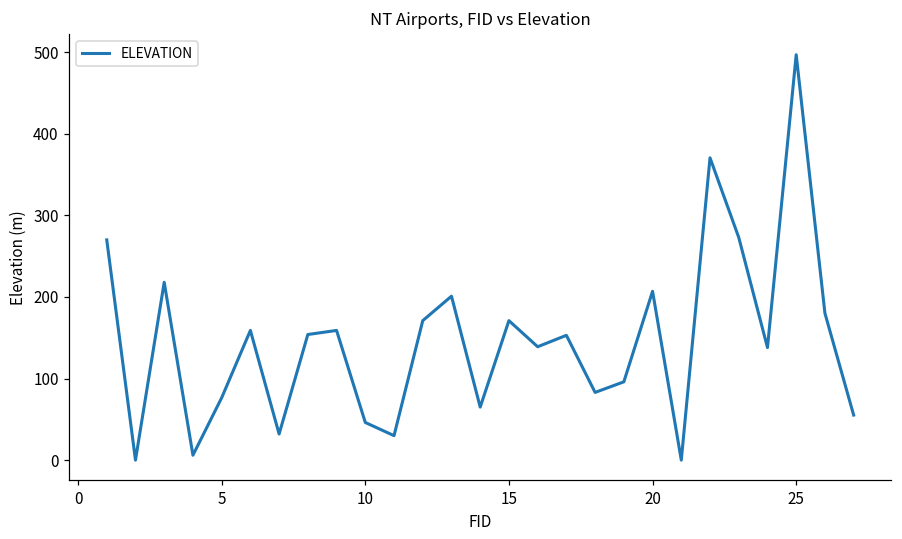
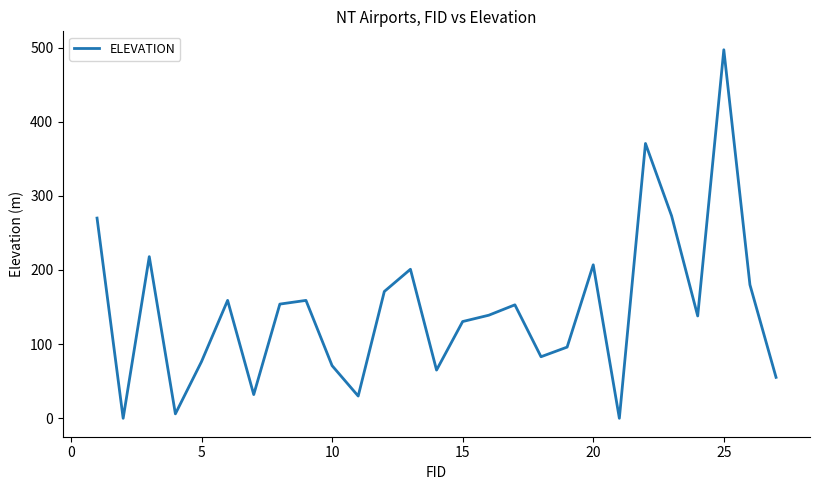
10: 50 -> 70
15: 170 -> 130
